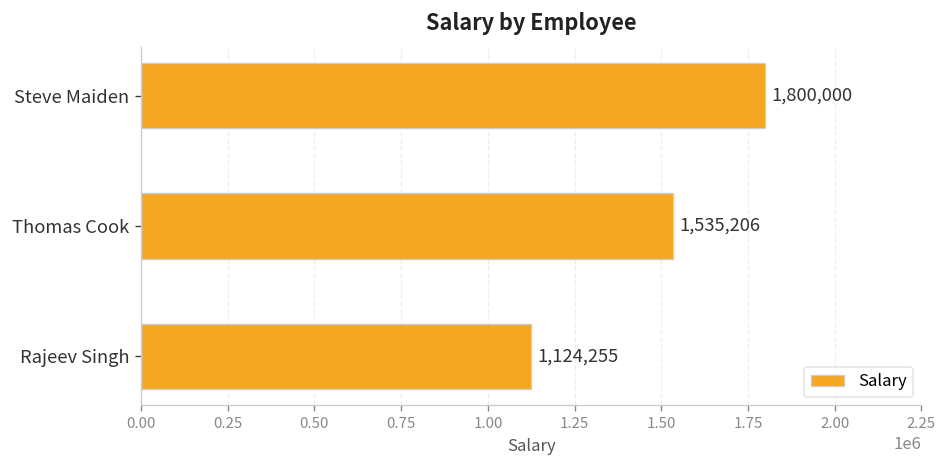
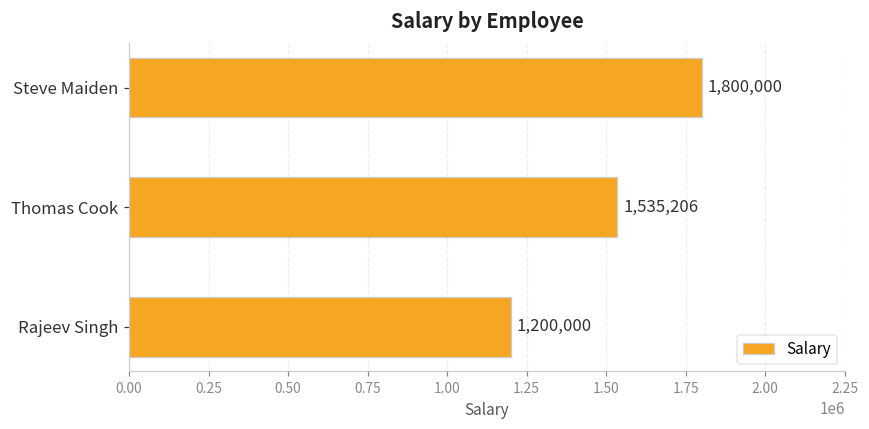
Rajeev Singh: 1,124,255 -> 1,200,000
